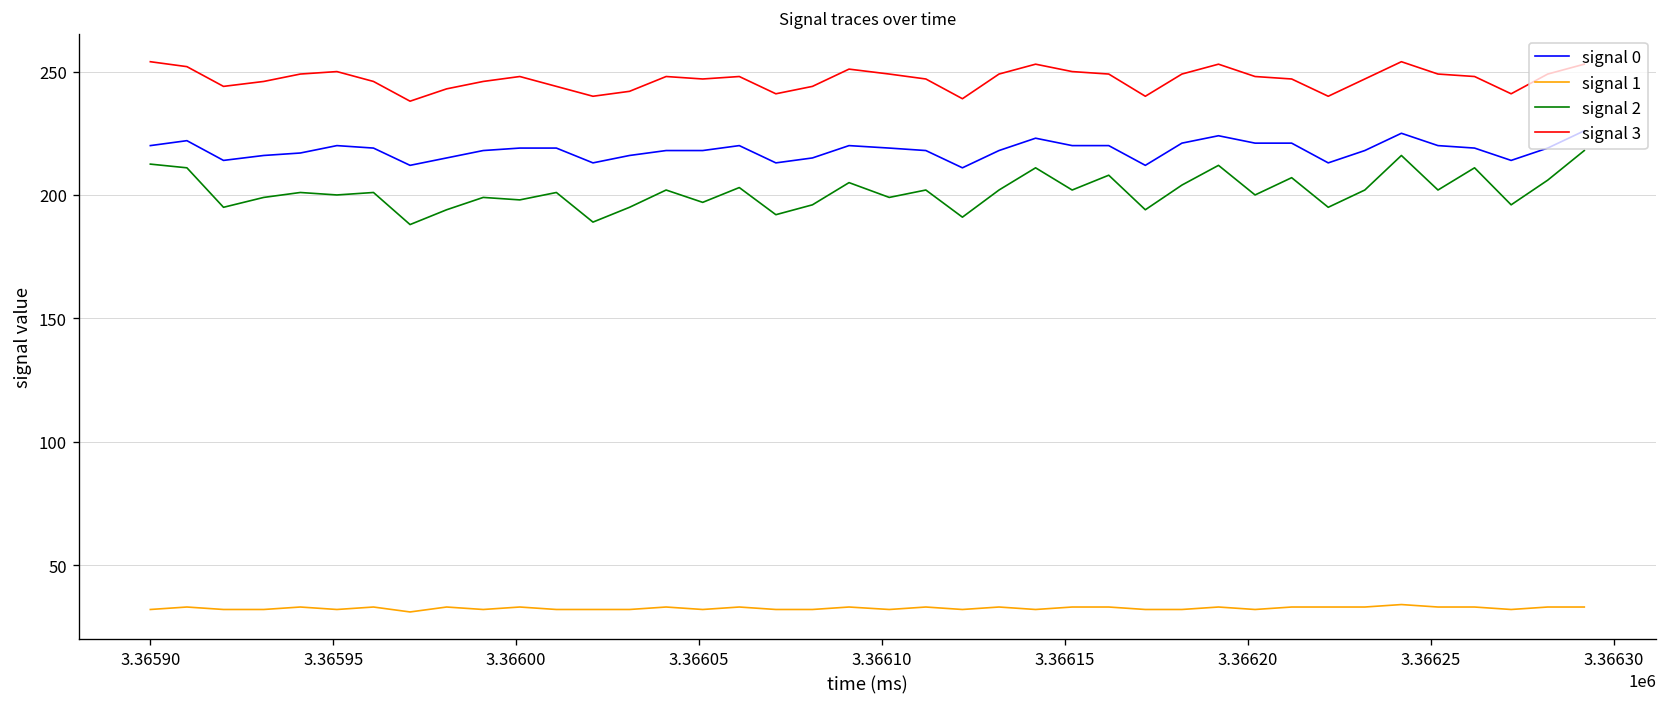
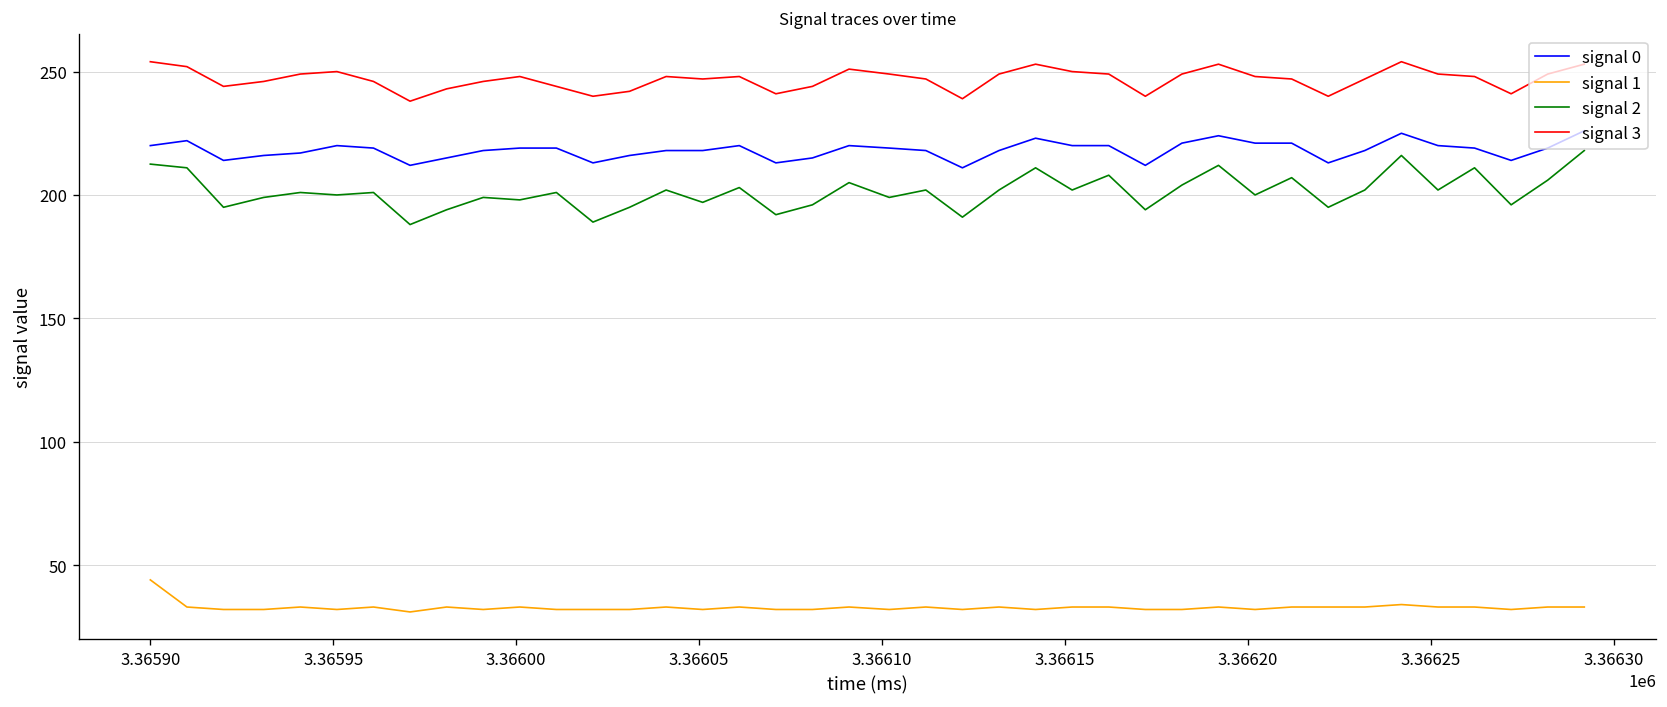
signal 1, 3.36590: 32 -> 44
